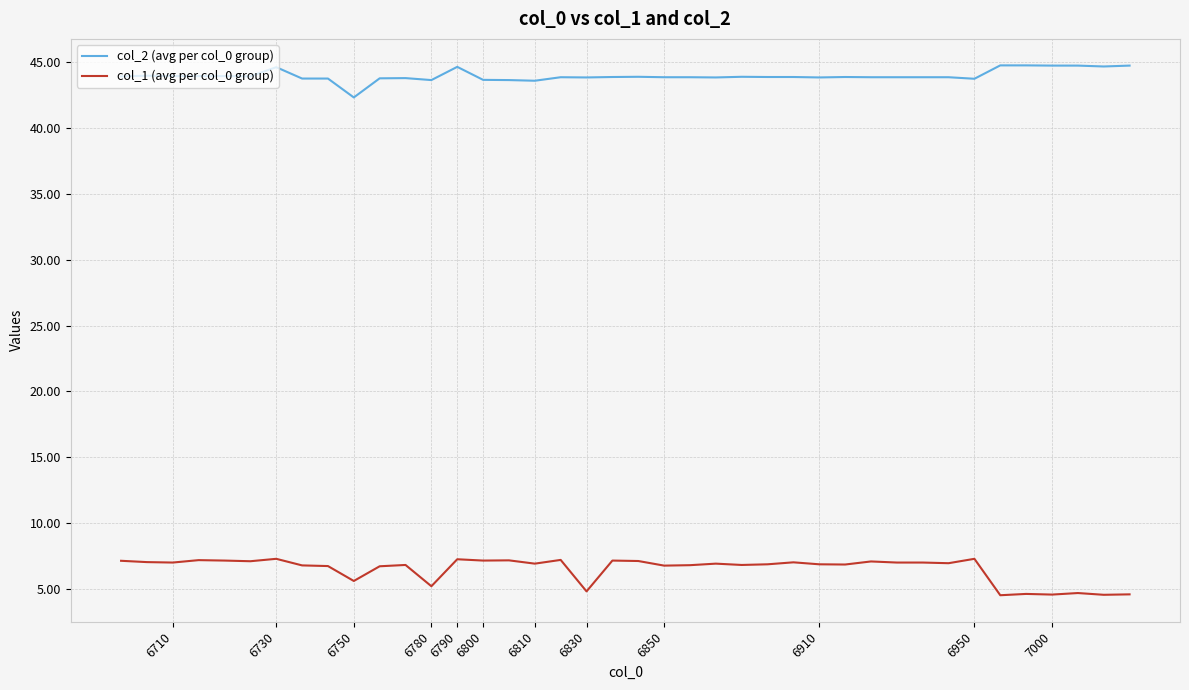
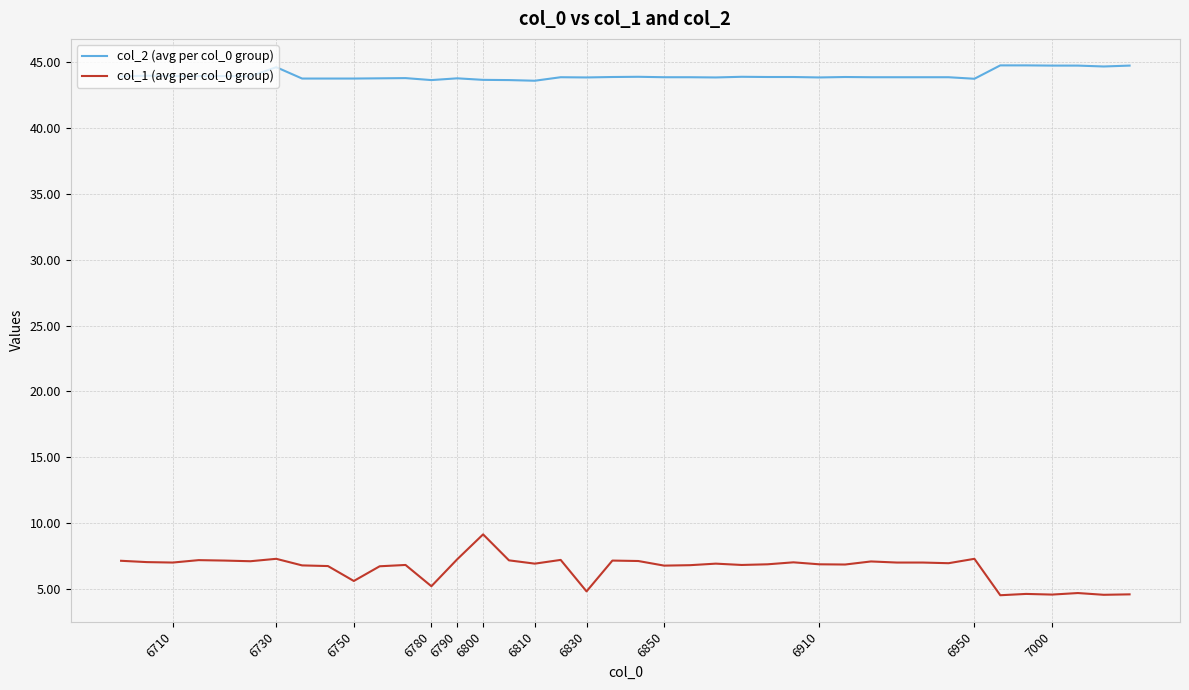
col_2 (avg per col_0 group), 6750: 42.3 -> 43.8
col_2 (avg per col_0 group), 6790: 44.7 -> 43.8
col_1 (avg per col_0 group), 6800: 7.2 -> 9.1
